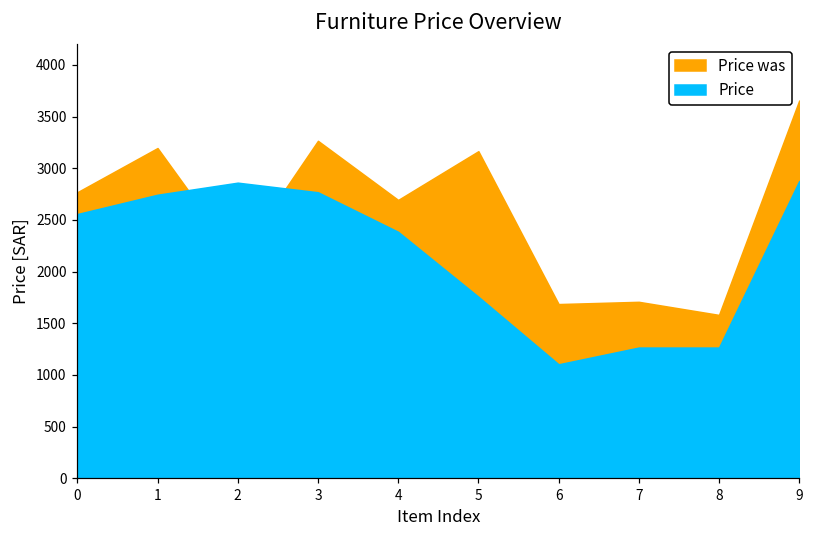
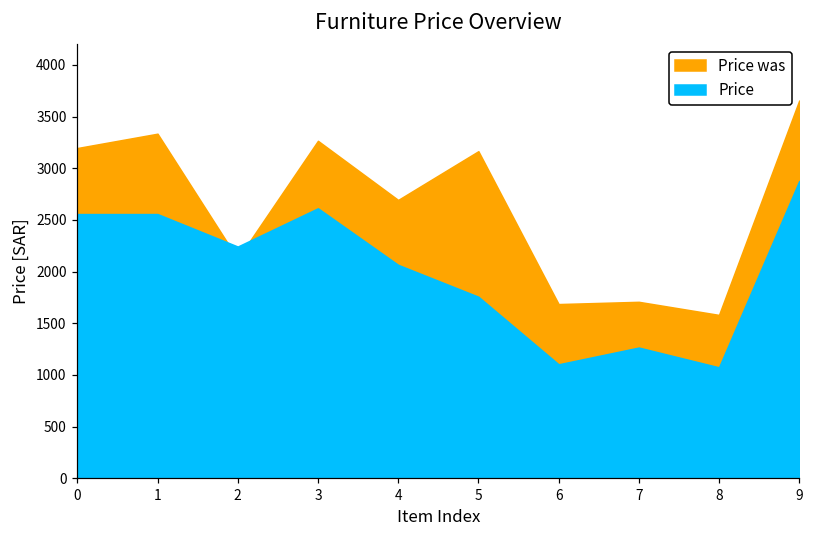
Price was, 0: 2800 -> 3200
Price was, 1: 3200 -> 3300
Price, 1: 2700 -> 2600
Price, 2: 2900 -> 2200
Price, 3: 2800 -> 2600
Price, 4: 2400 -> 2100
Price, 8: 1300 -> 1100
